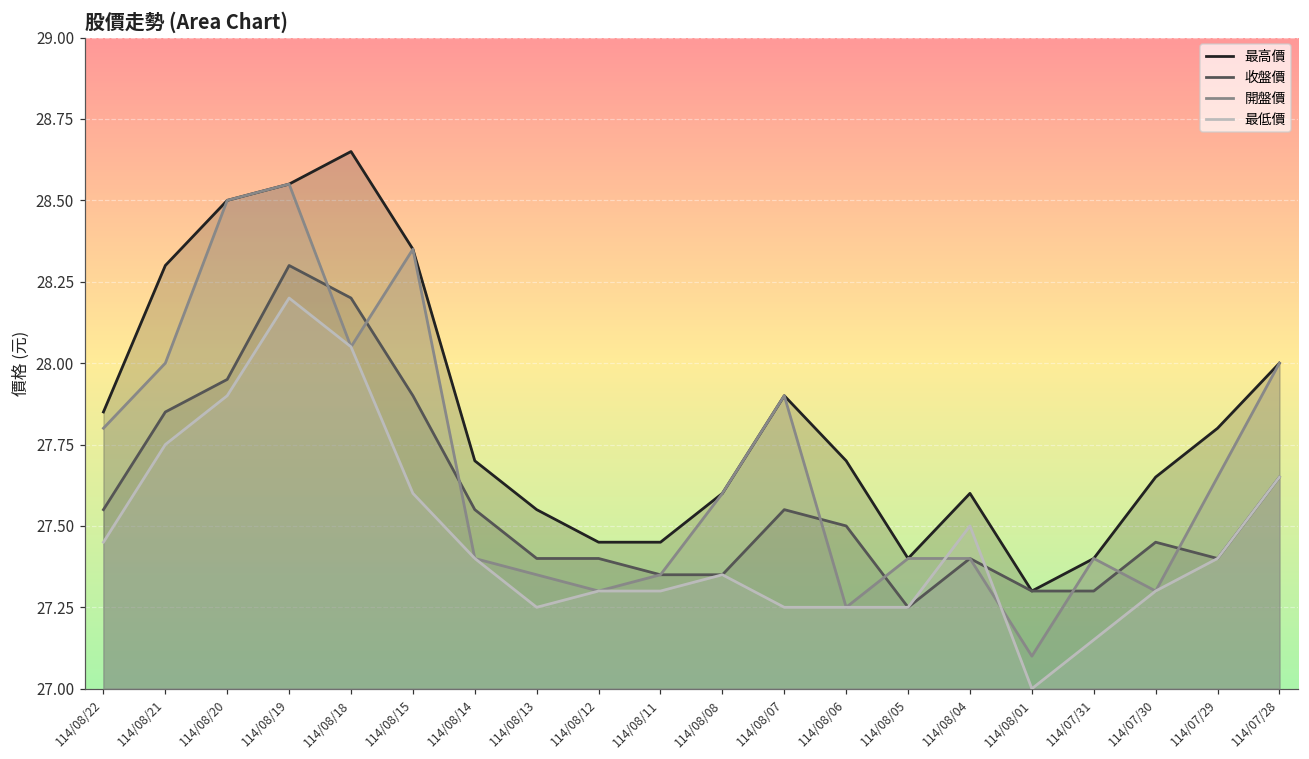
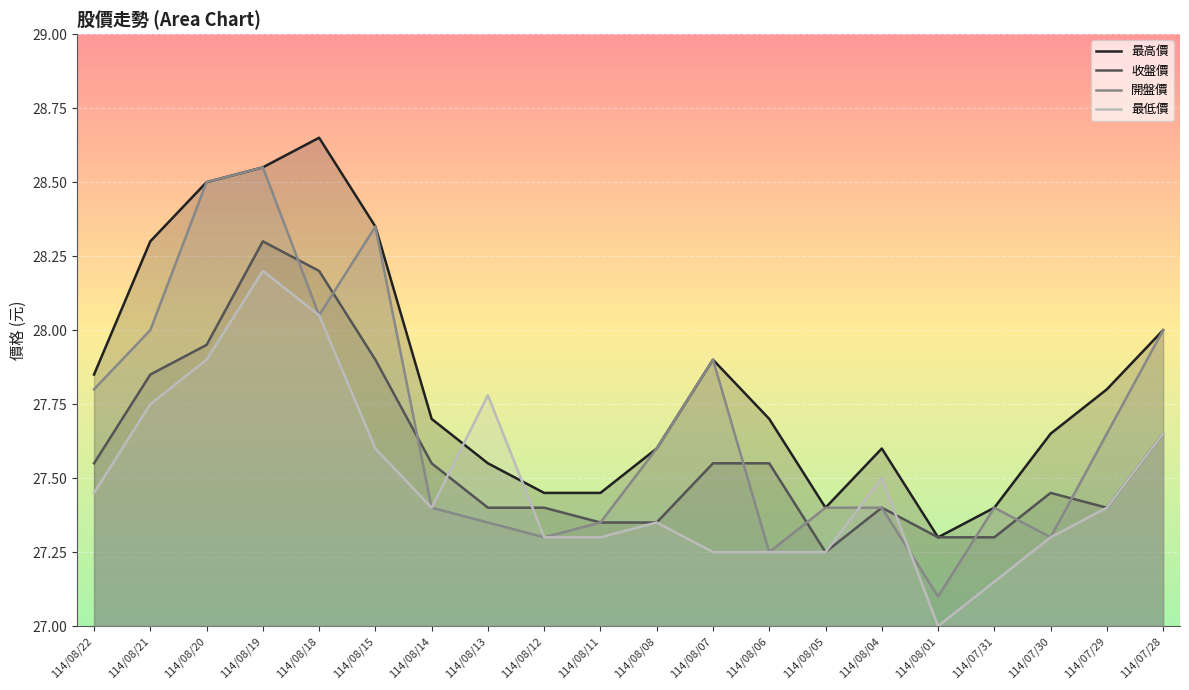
最低價, 114/08/13: 27.25 -> 27.78
收盤價, 114/08/06: 27.50 -> 27.55
